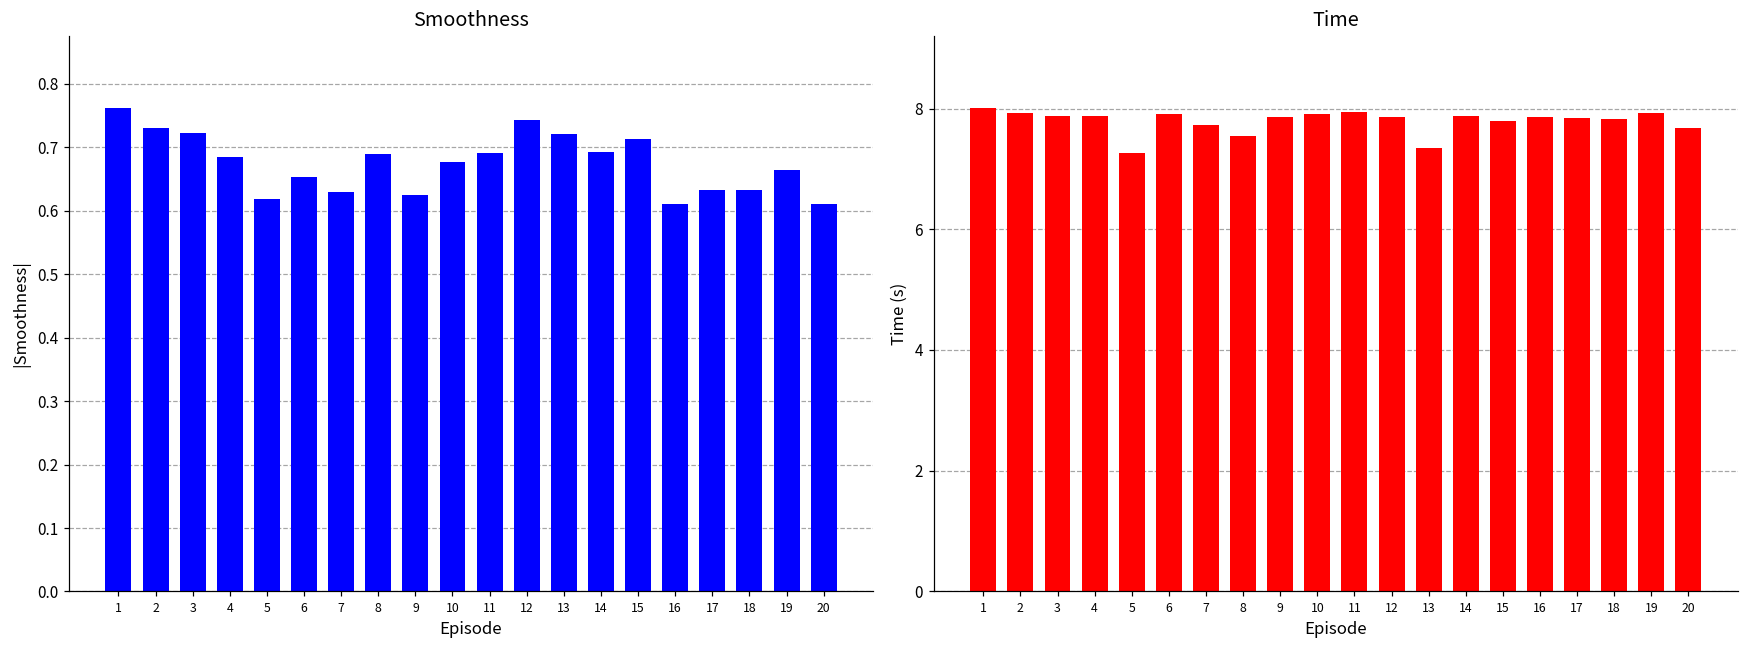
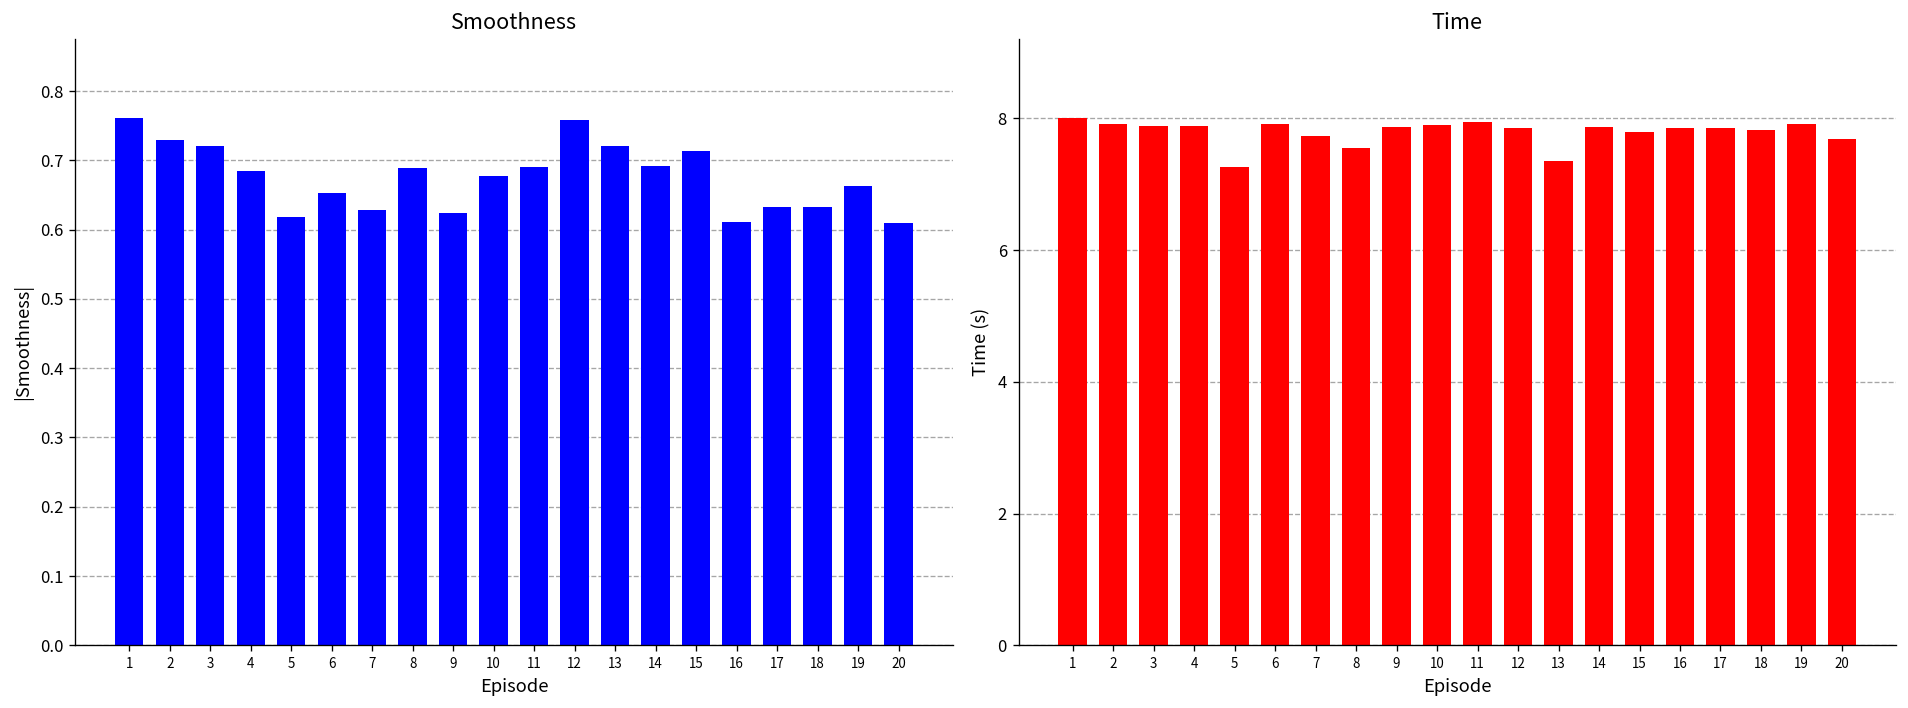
Smoothness, 12: 0.74 -> 0.76
